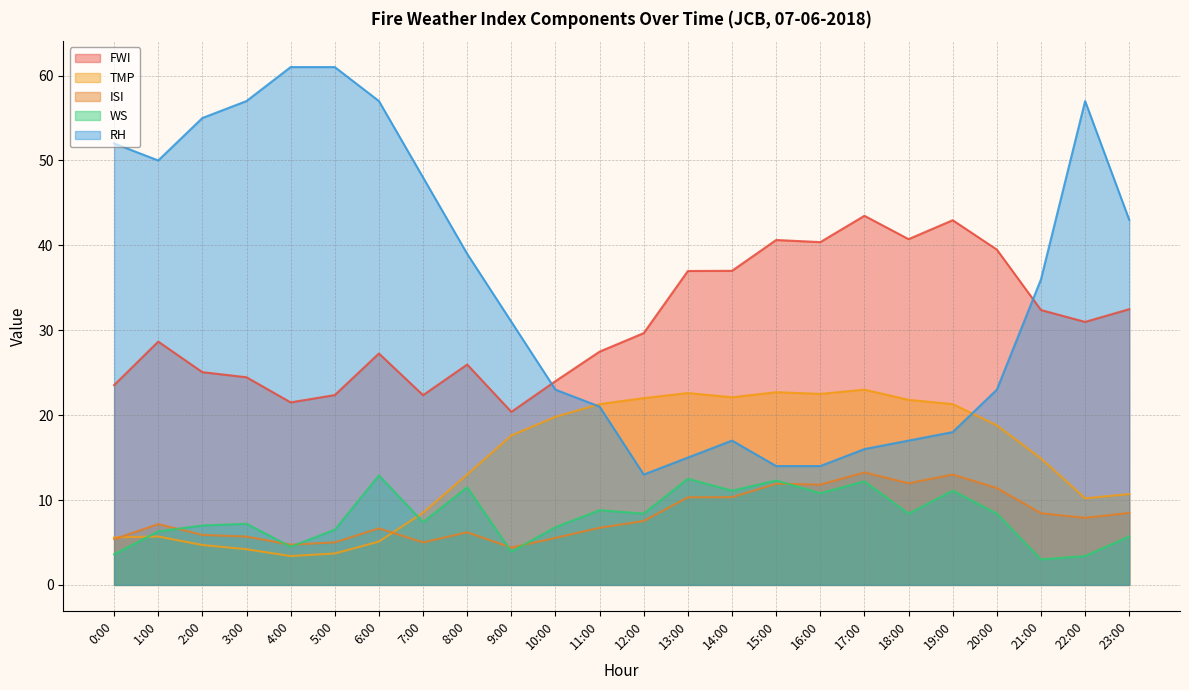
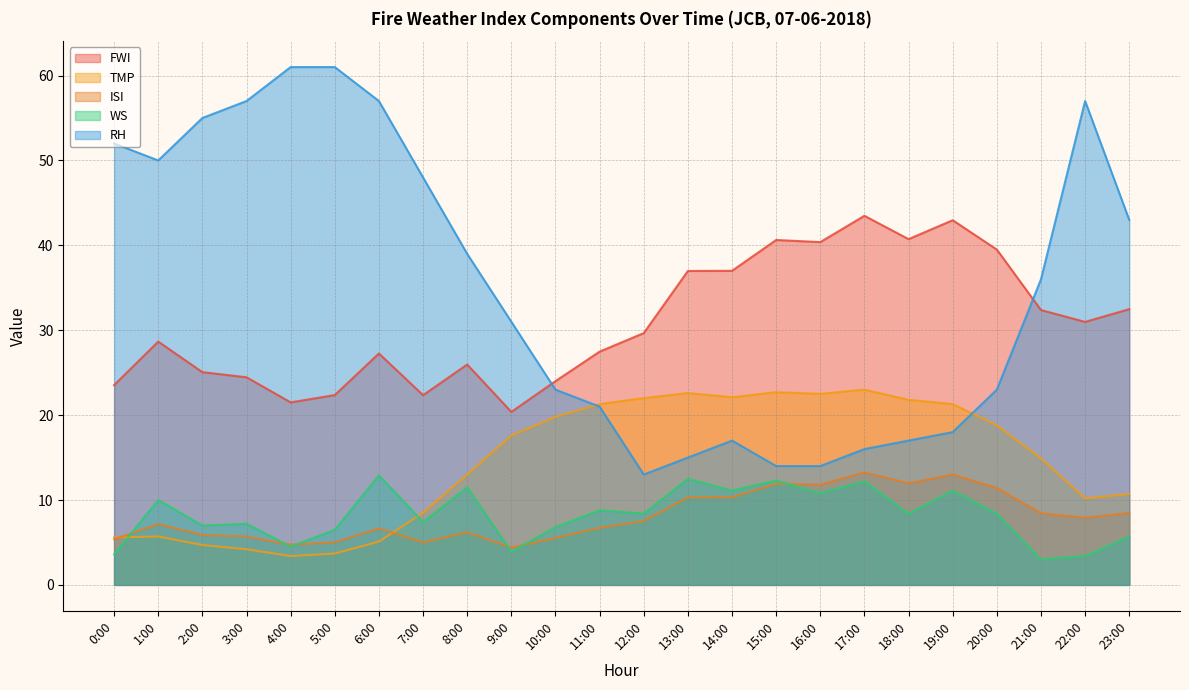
WS, 1:00: 6 -> 10
